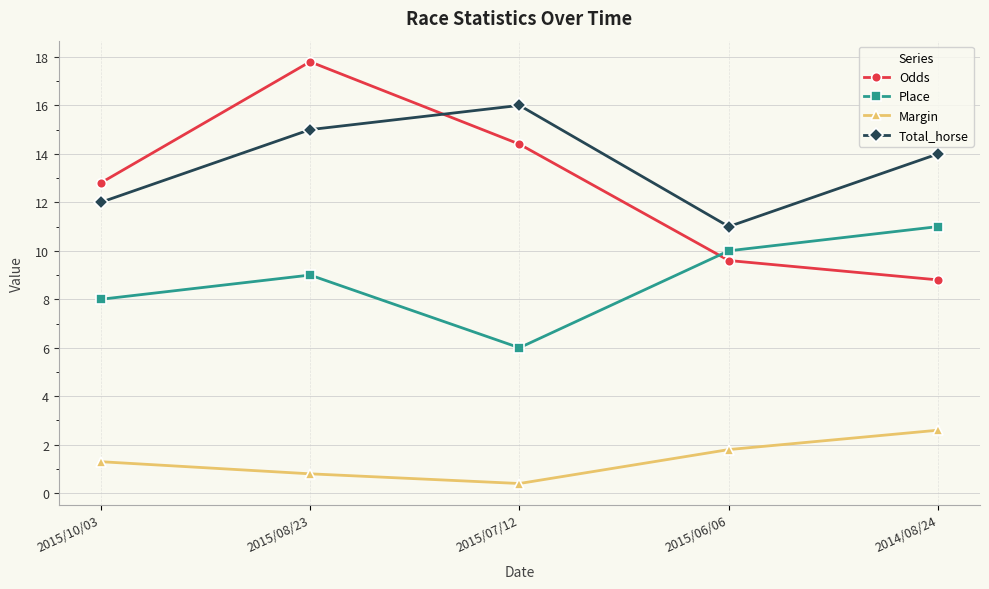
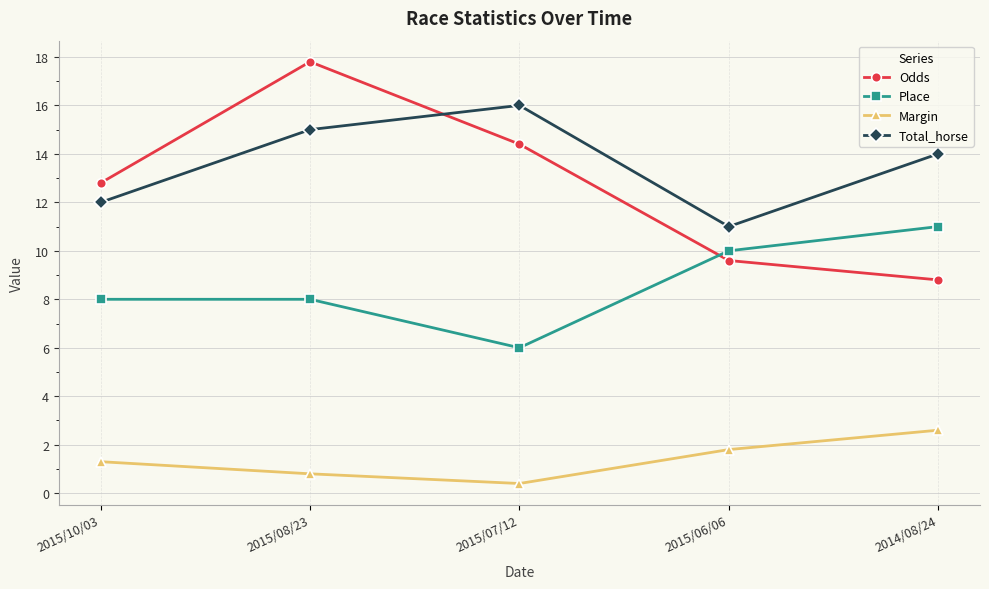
Place, 2015/08/23: 9 -> 8
